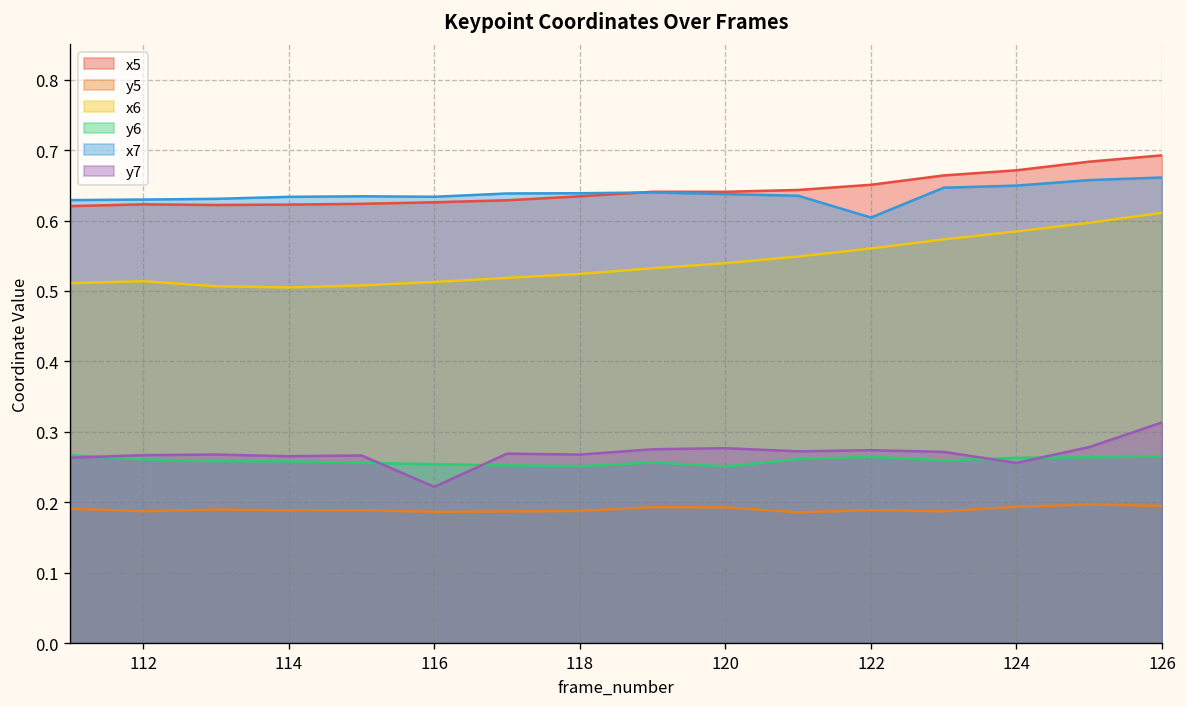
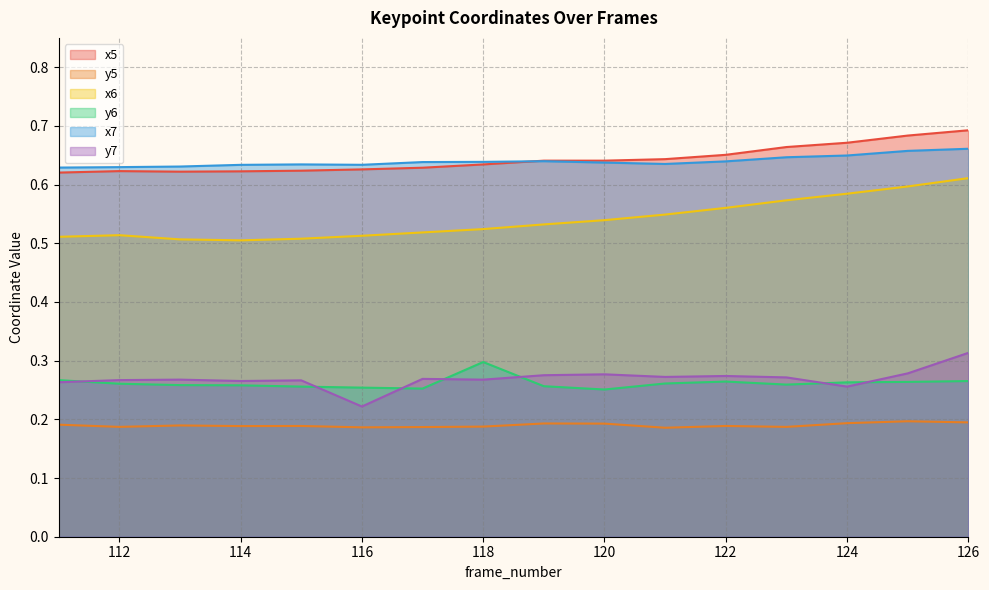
y6, 118: 0.25 -> 0.30
x7, 122: 0.60 -> 0.64
